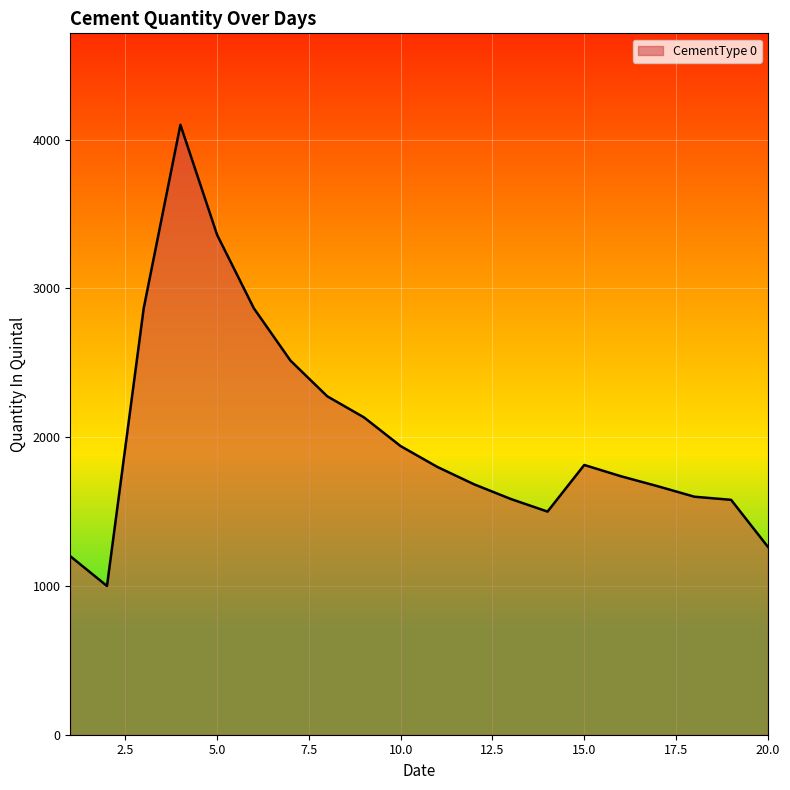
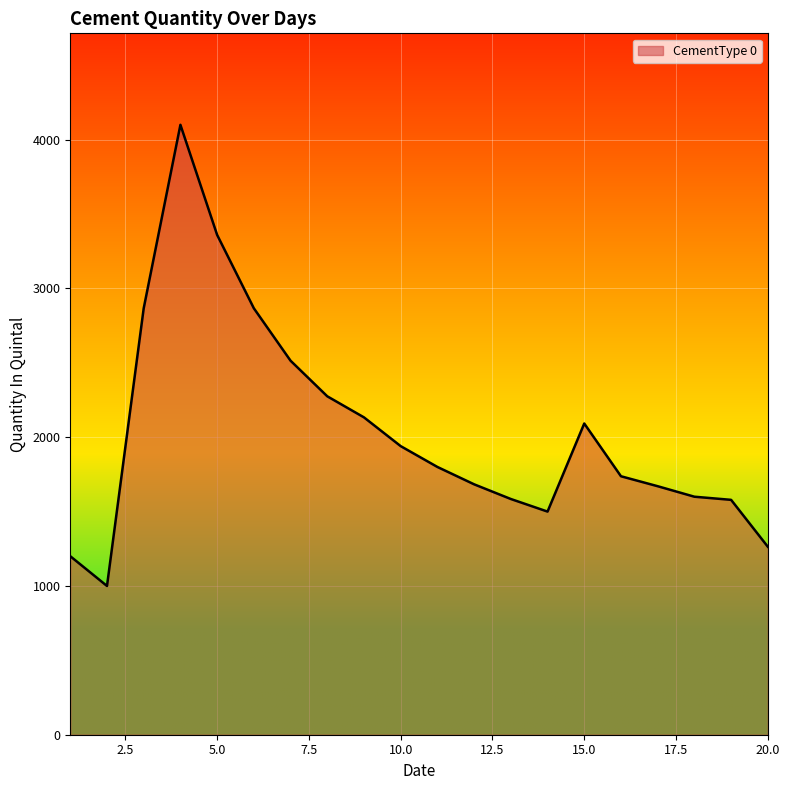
15.0: 1810 -> 2090
